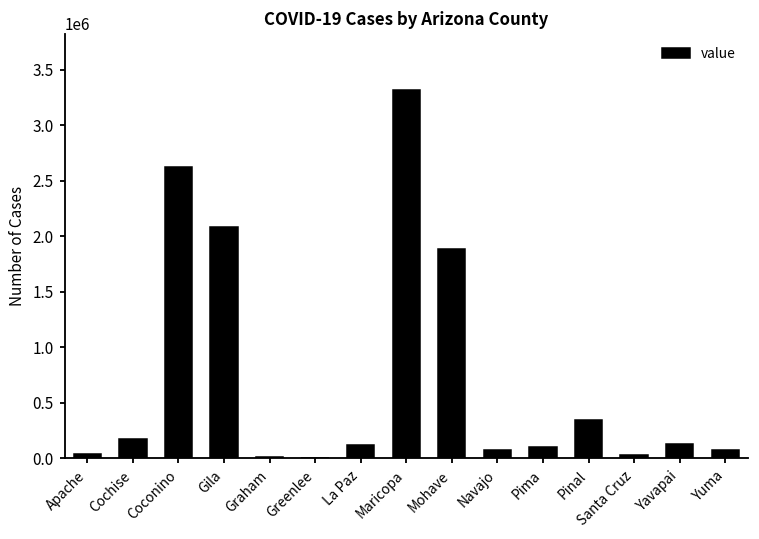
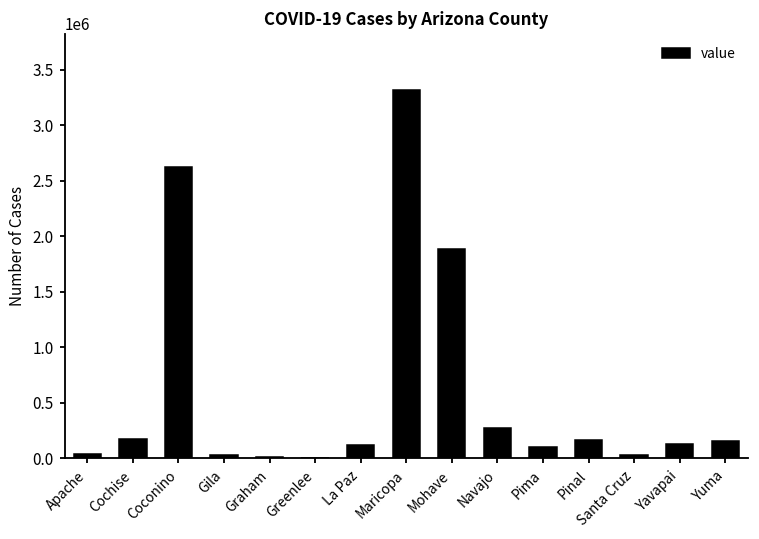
Gila: 2080000 -> 30000
Navajo: 70000 -> 270000
Pinal: 350000 -> 160000
Yuma: 70000 -> 160000
